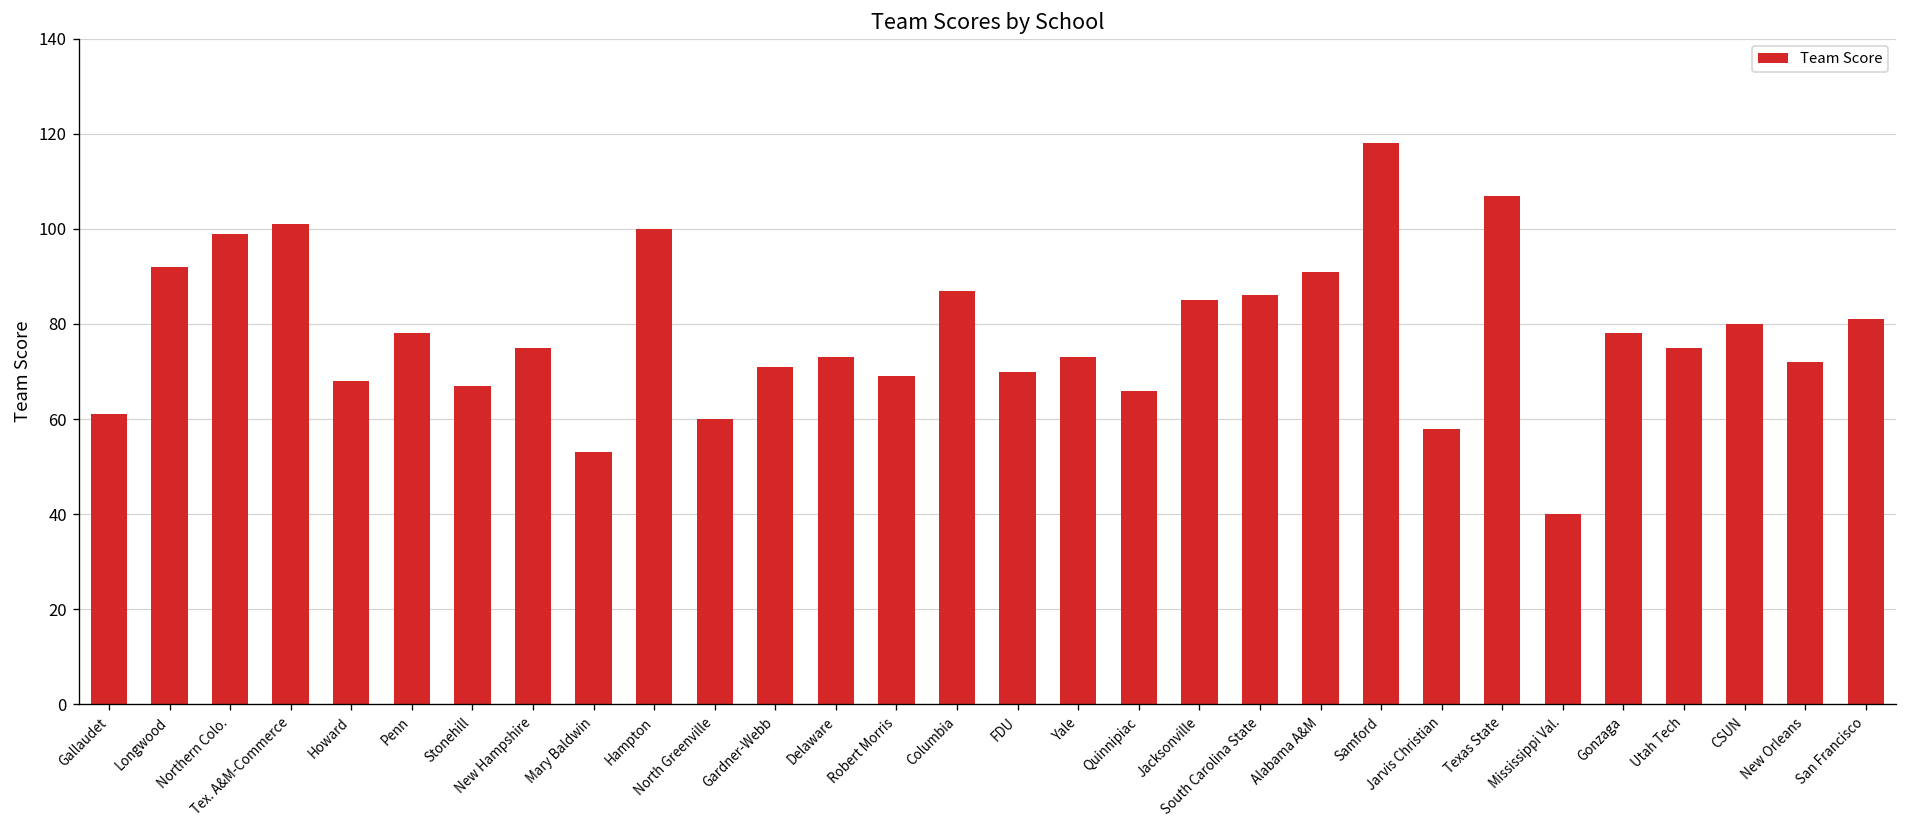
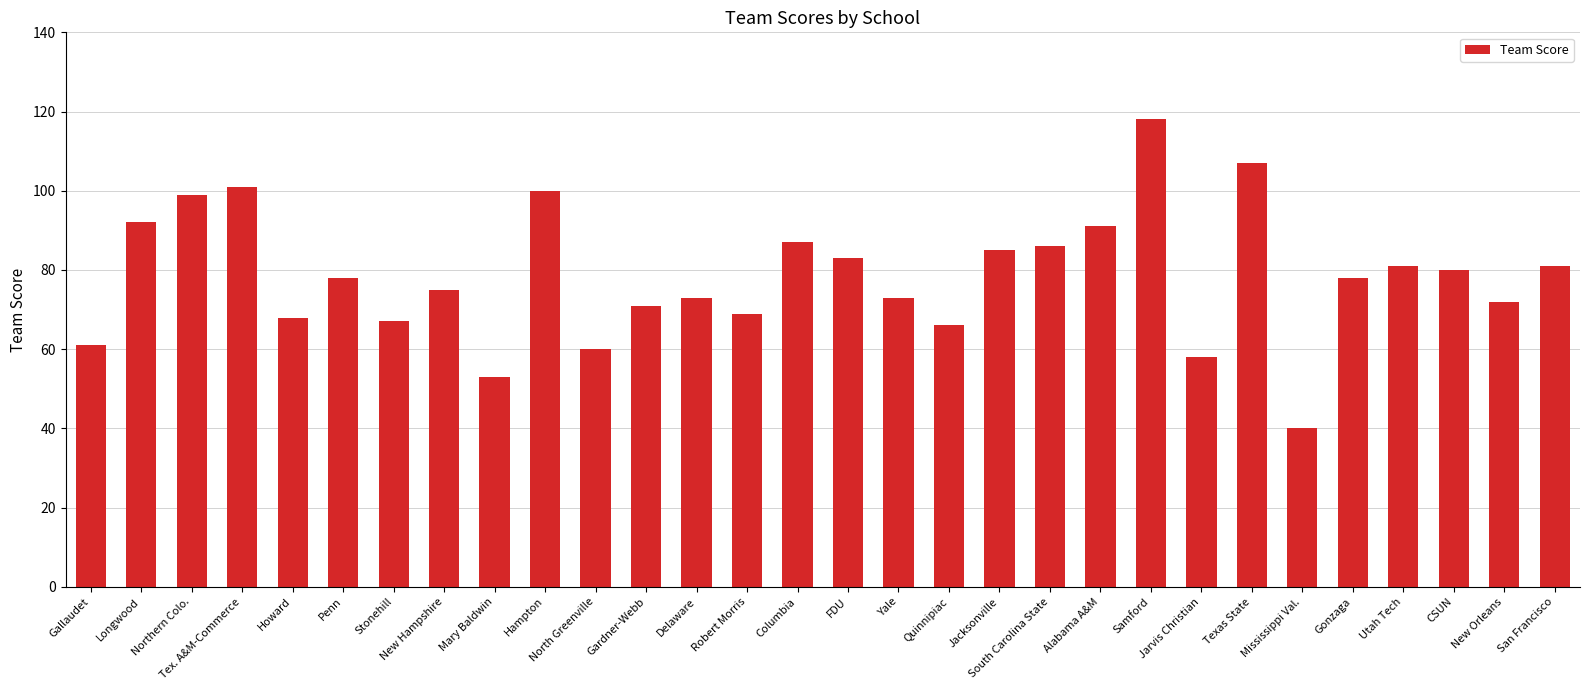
FDU: 70 -> 83
Utah Tech: 75 -> 81
